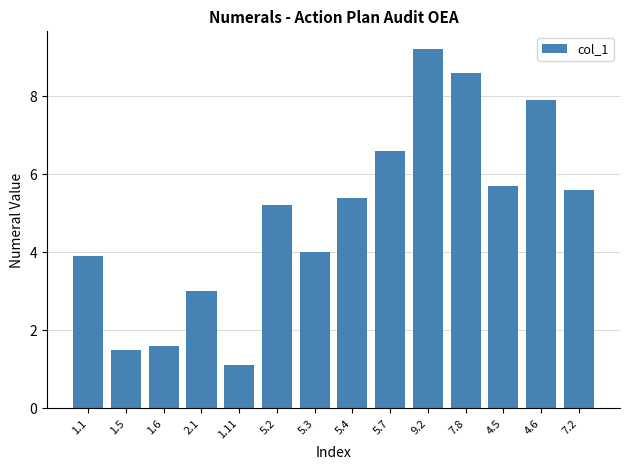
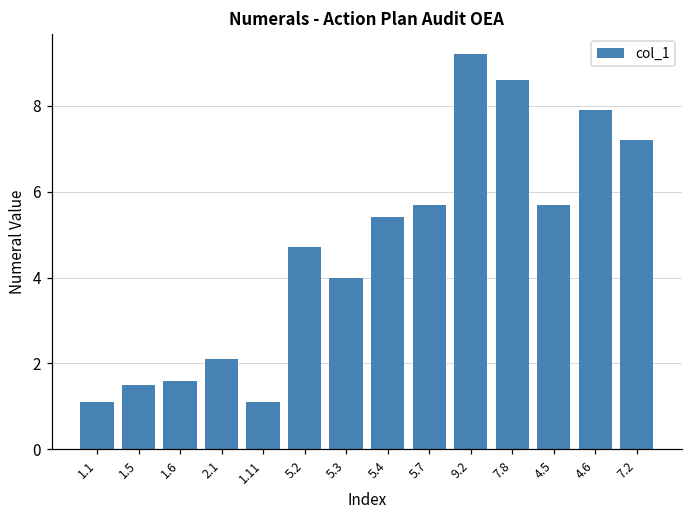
1.1: 3.9 -> 1.1
2.1: 3.0 -> 2.1
5.2: 5.2 -> 4.7
5.7: 6.6 -> 5.7
7.2: 5.6 -> 7.2
